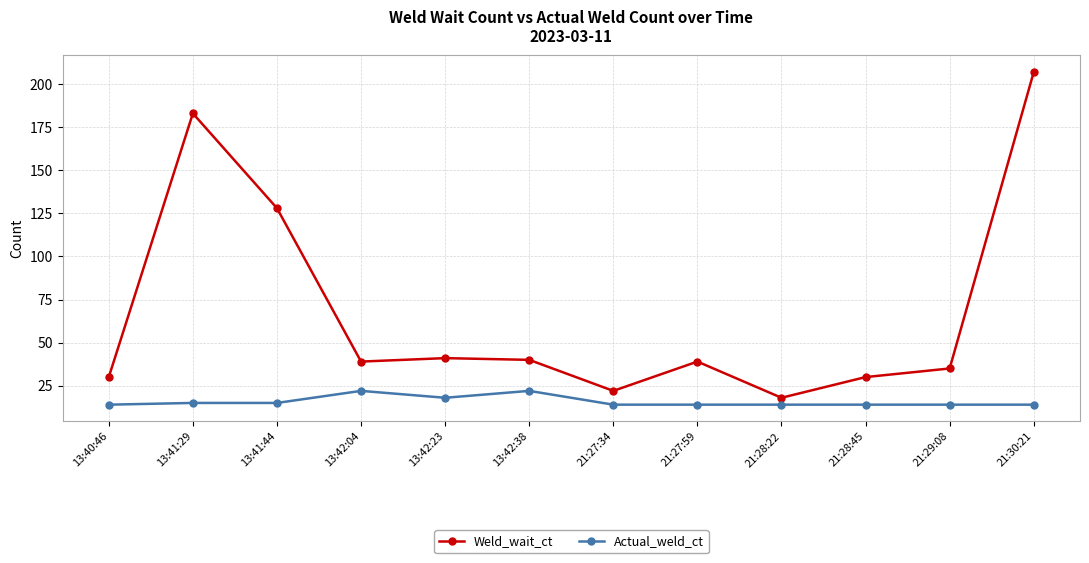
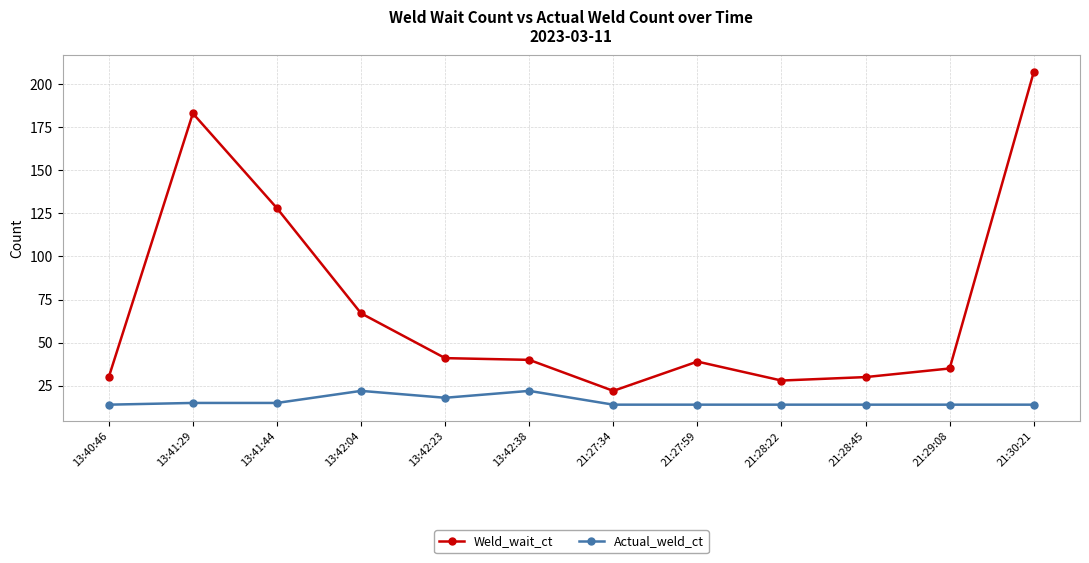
Weld_wait_ct, 13:42:04: 39 -> 67
Weld_wait_ct, 21:28:22: 18 -> 28
